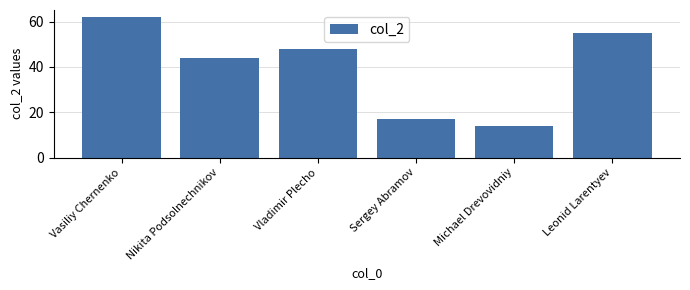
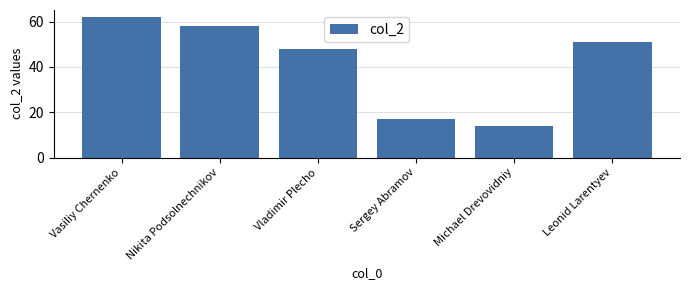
Nikita Podsolnechnikov: 44 -> 58
Leonid Larentyev: 55 -> 51
